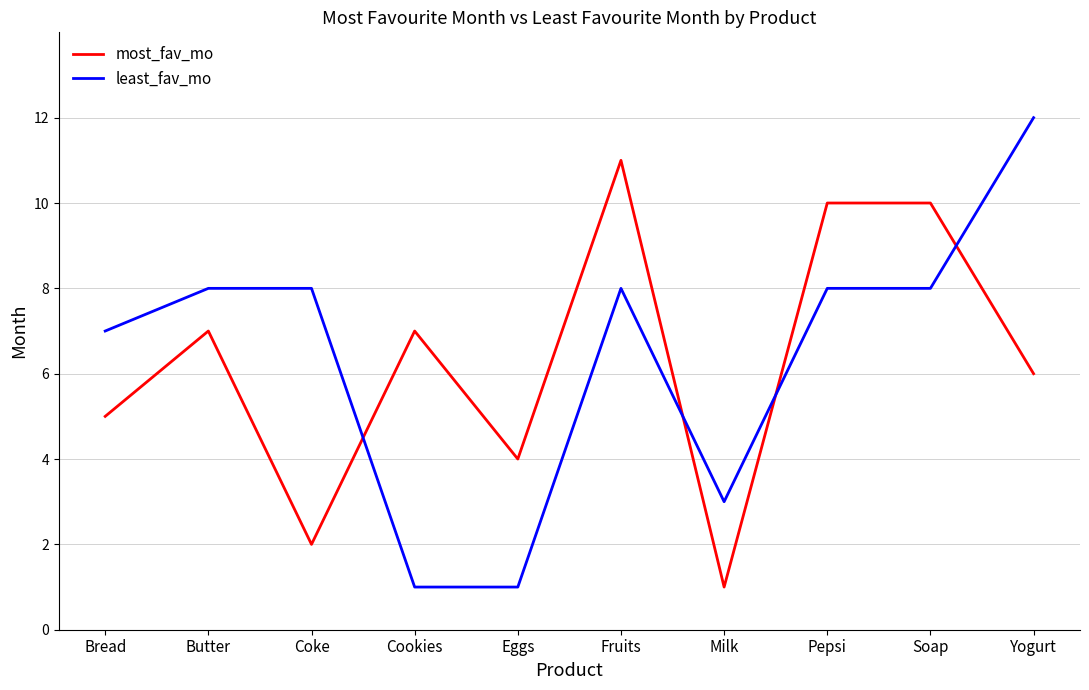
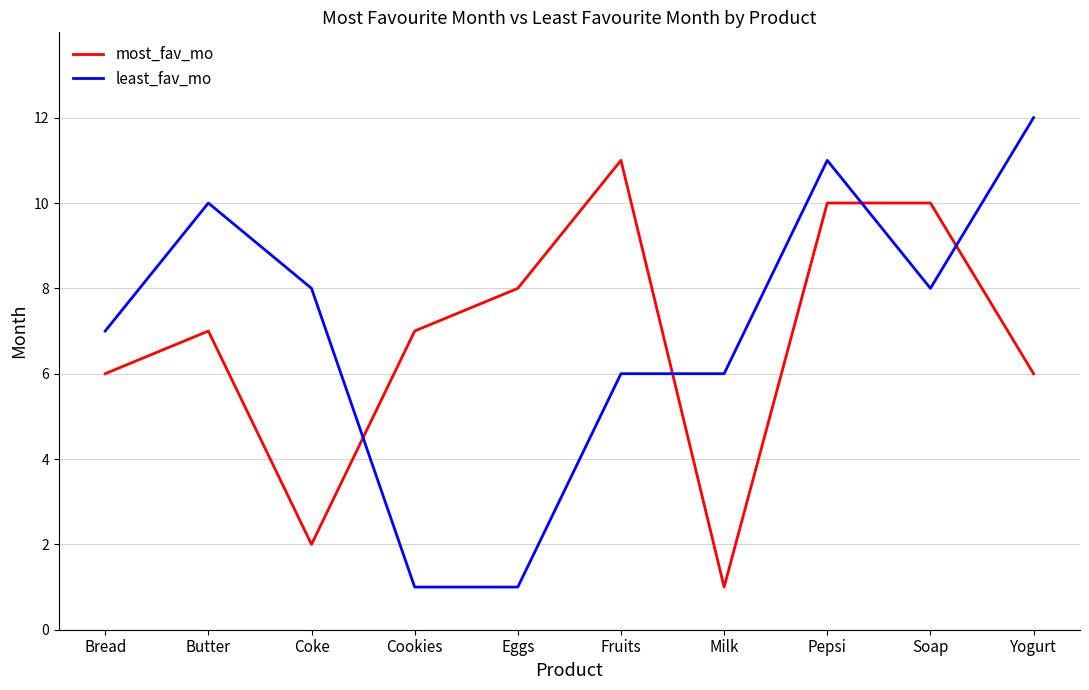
most_fav_mo, Bread: 5 -> 6
least_fav_mo, Butter: 8 -> 10
most_fav_mo, Eggs: 4 -> 8
least_fav_mo, Fruits: 8 -> 6
least_fav_mo, Milk: 3 -> 6
least_fav_mo, Pepsi: 8 -> 11
